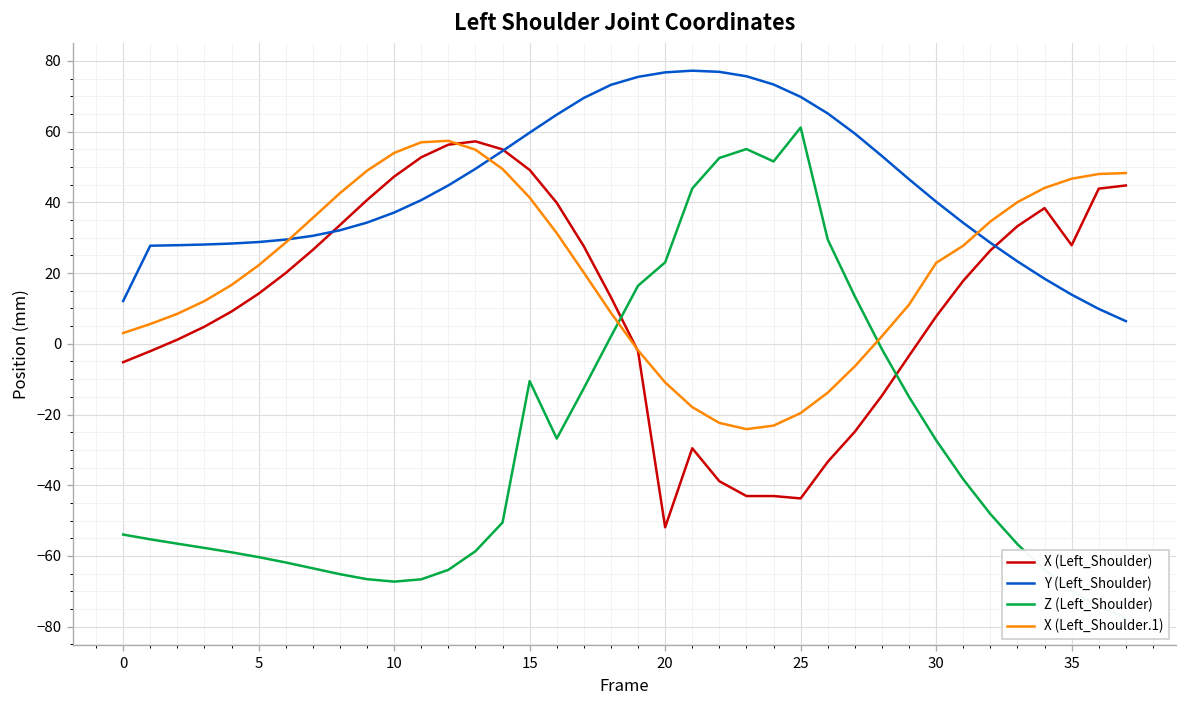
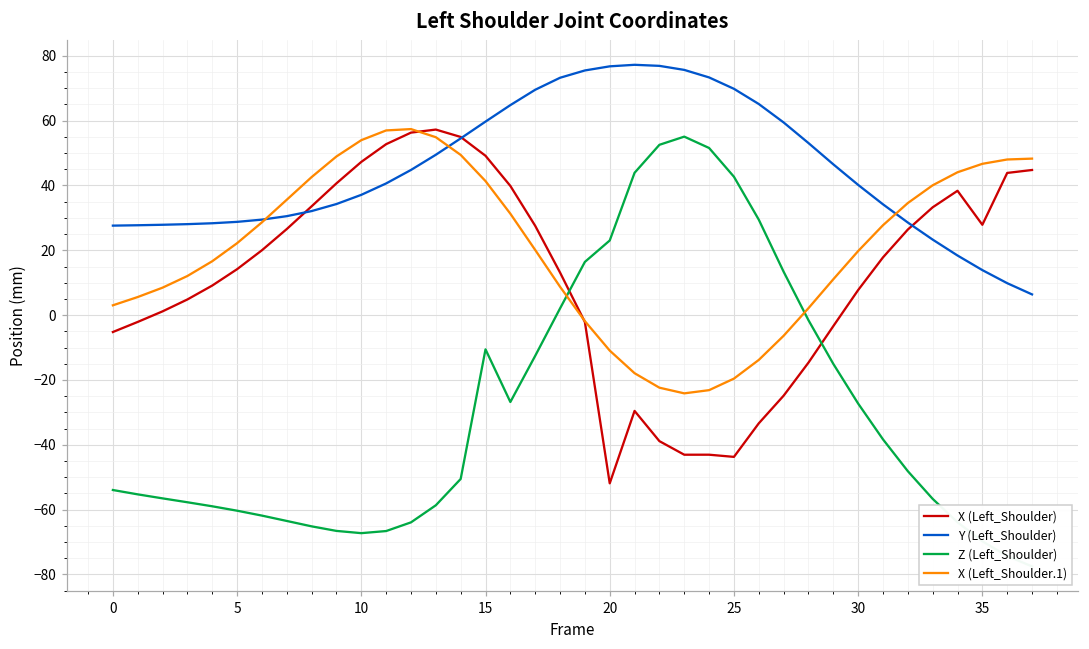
Y (Left_Shoulder), 0: 12 -> 28
Z (Left_Shoulder), 25: 61 -> 43
X (Left_Shoulder.1), 30: 23 -> 20
